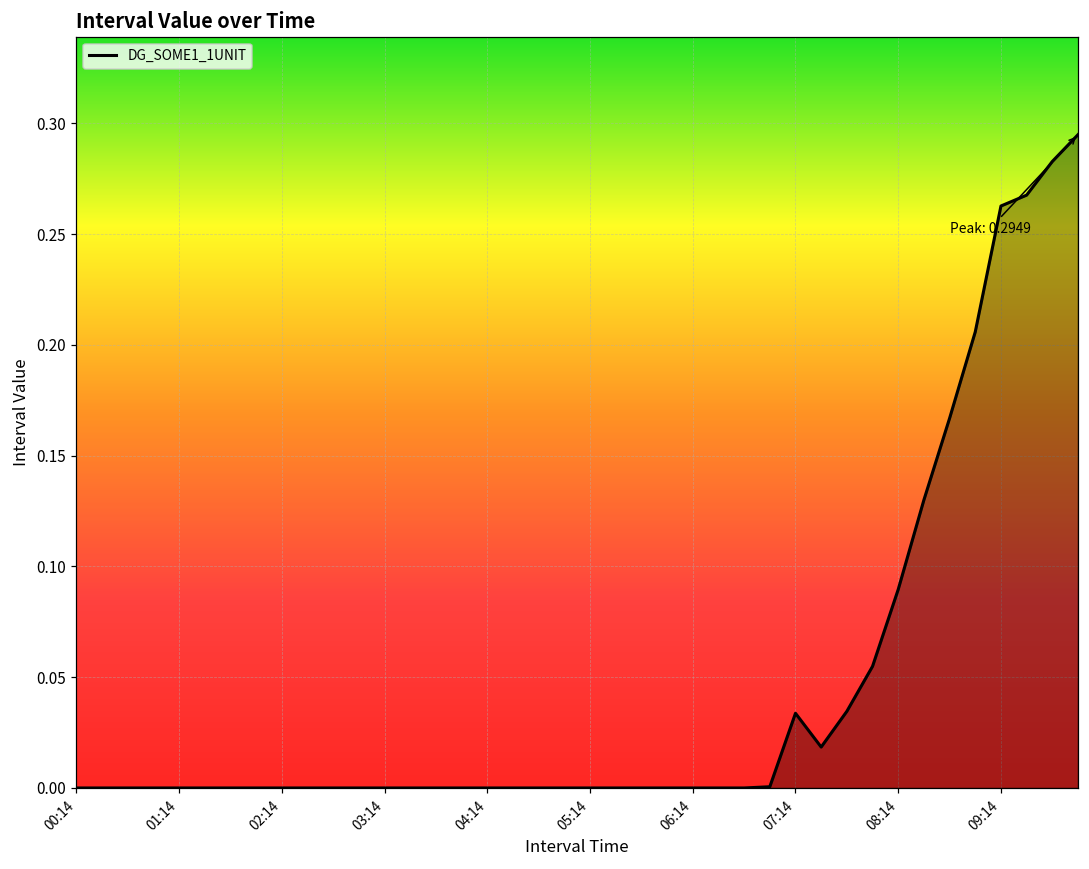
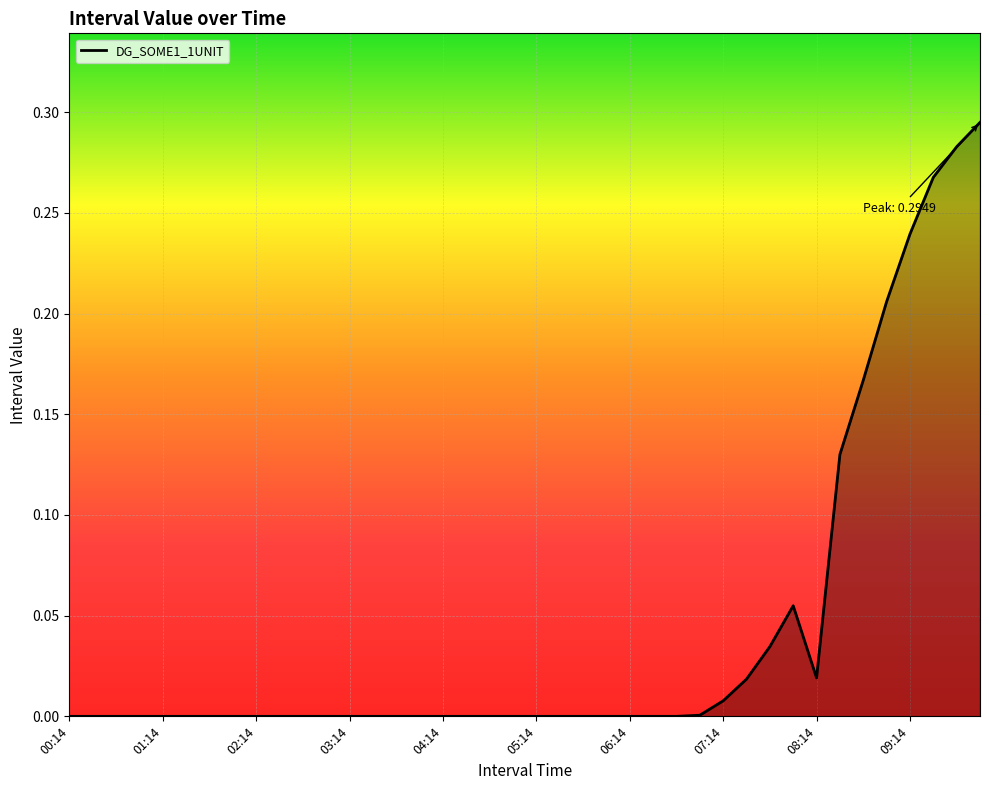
07:14: 0.034 -> 0.008
08:14: 0.090 -> 0.019
09:14: 0.263 -> 0.239
